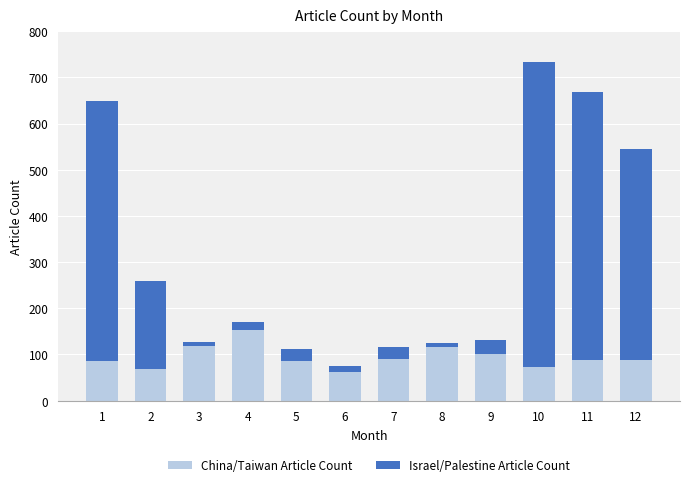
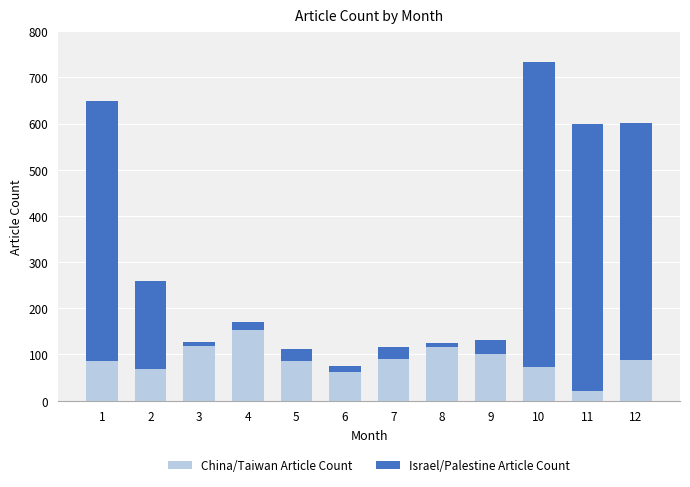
China/Taiwan Article Count, 11: 90 -> 20
Israel/Palestine Article Count, 12: 460 -> 520
